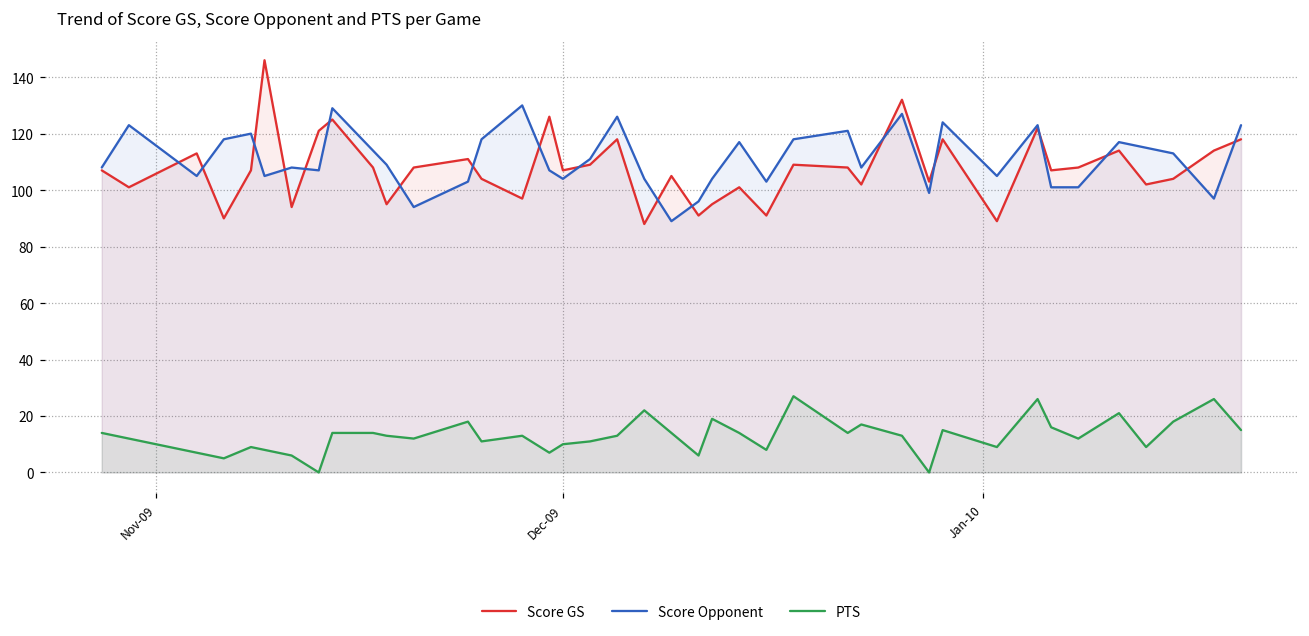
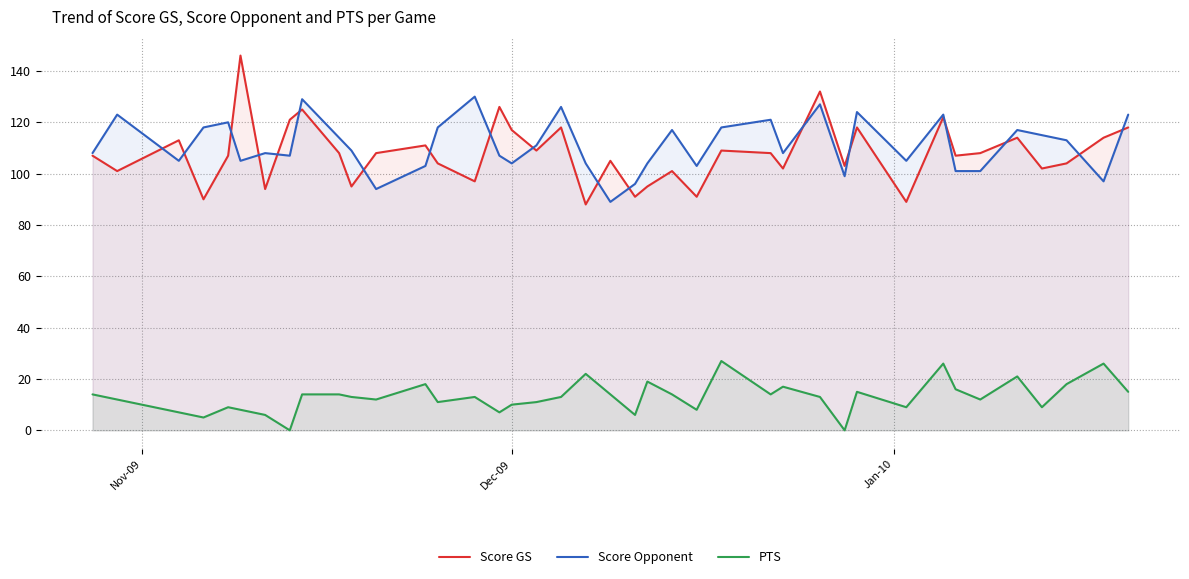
Score GS, Dec-09: 107 -> 117
